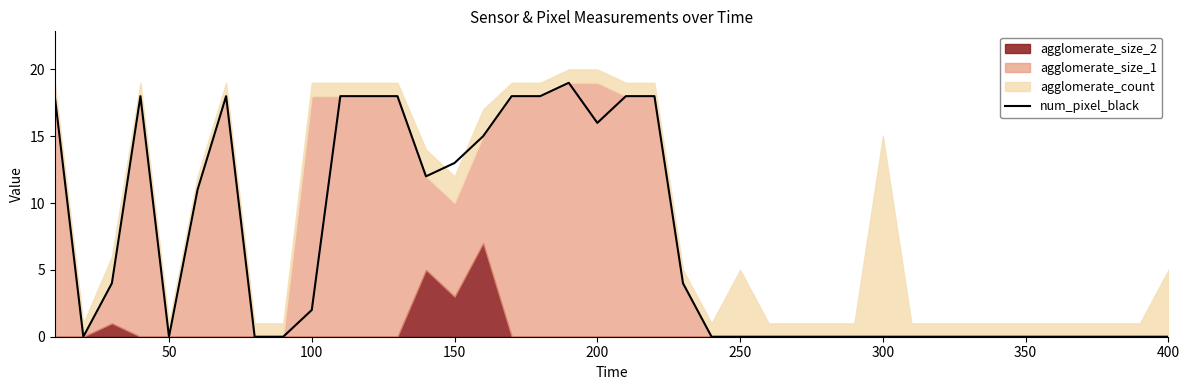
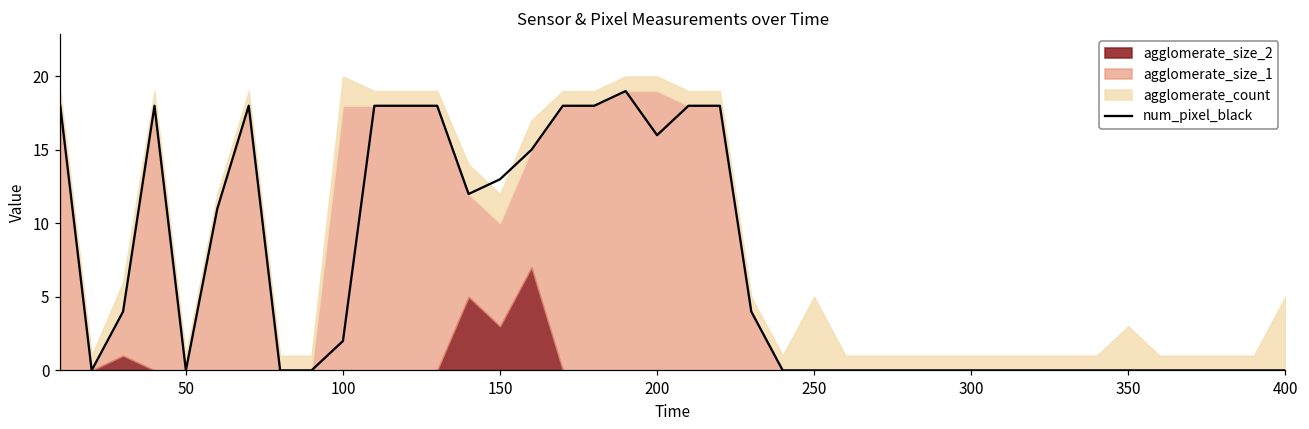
agglomerate_count, 100: 1 -> 2
agglomerate_count, 300: 15 -> 1
agglomerate_count, 350: 1 -> 3
